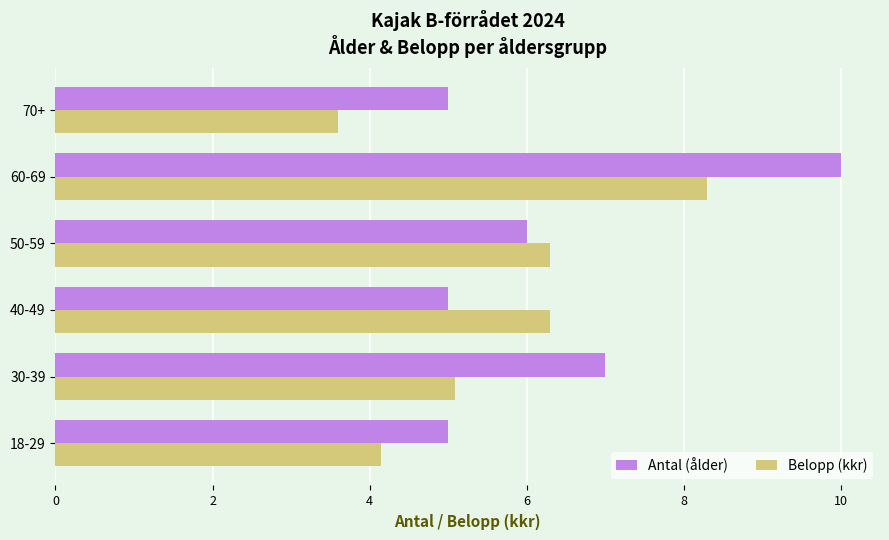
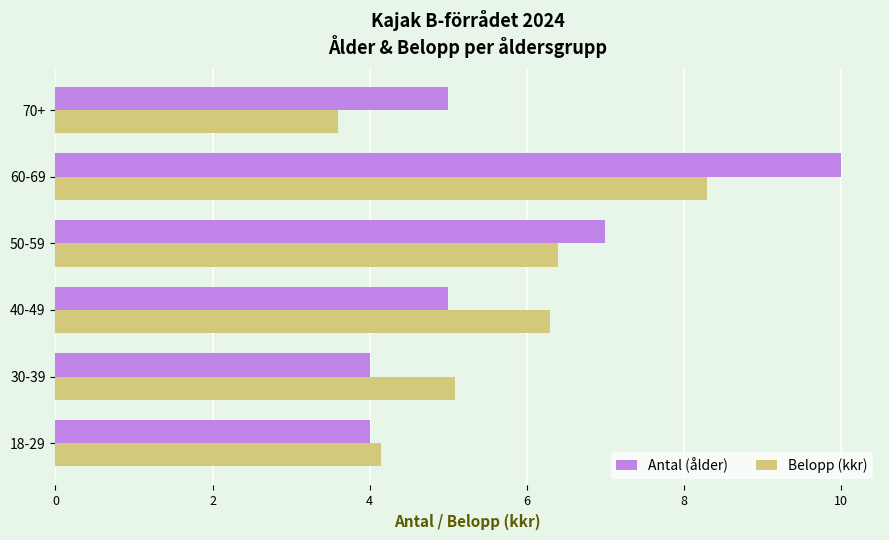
Antal (ålder), 50-59: 6 -> 7
Belopp (kkr), 50-59: 6.3 -> 6.4
Antal (ålder), 30-39: 7 -> 4
Antal (ålder), 18-29: 5 -> 4
